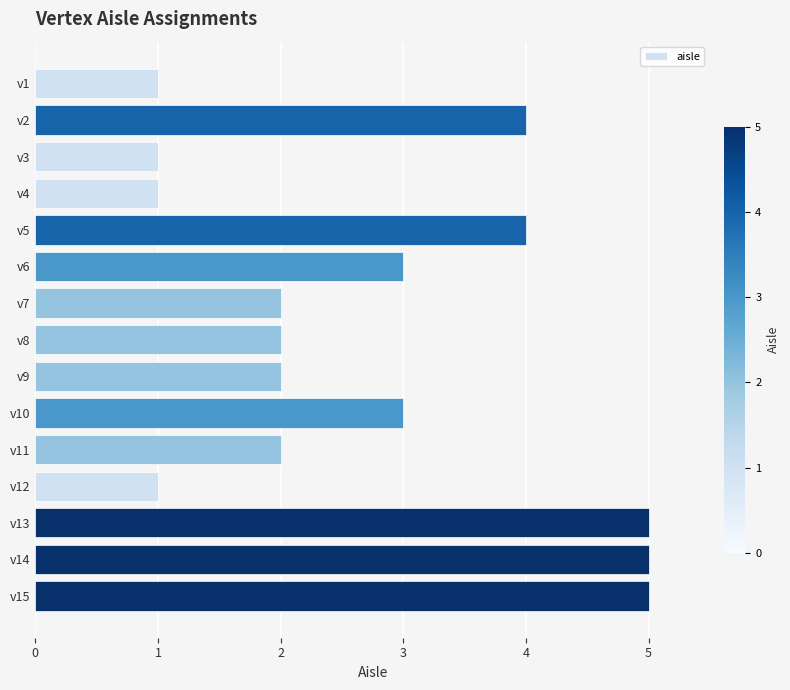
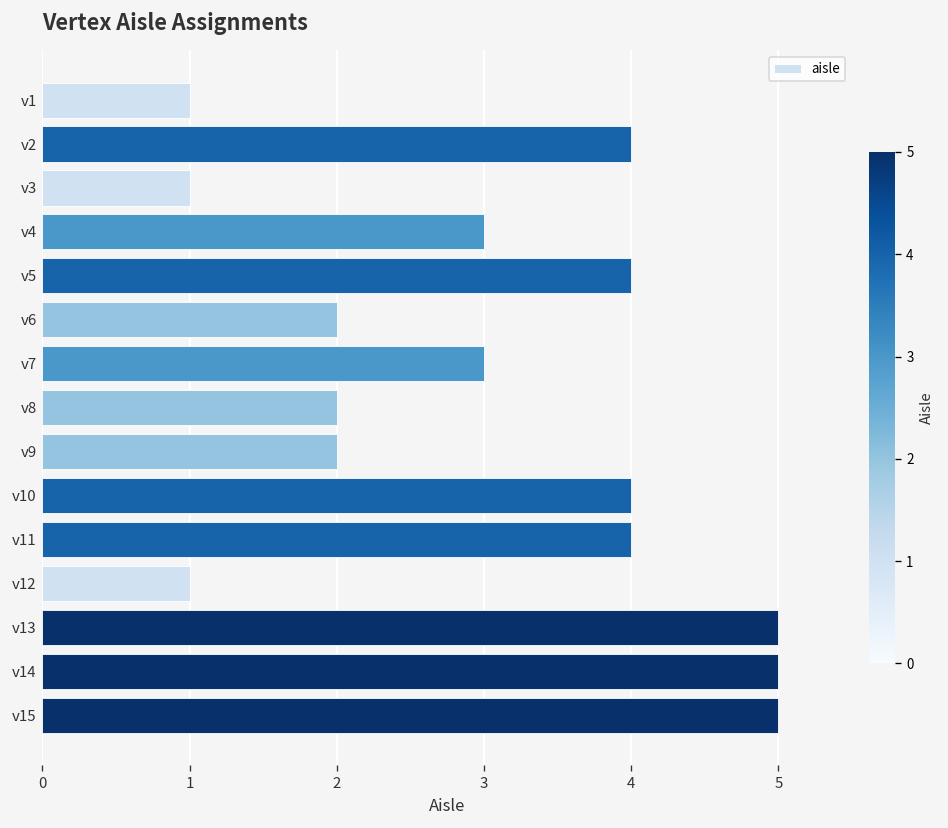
v4: 1 -> 3
v6: 3 -> 2
v7: 2 -> 3
v10: 3 -> 4
v11: 2 -> 4
